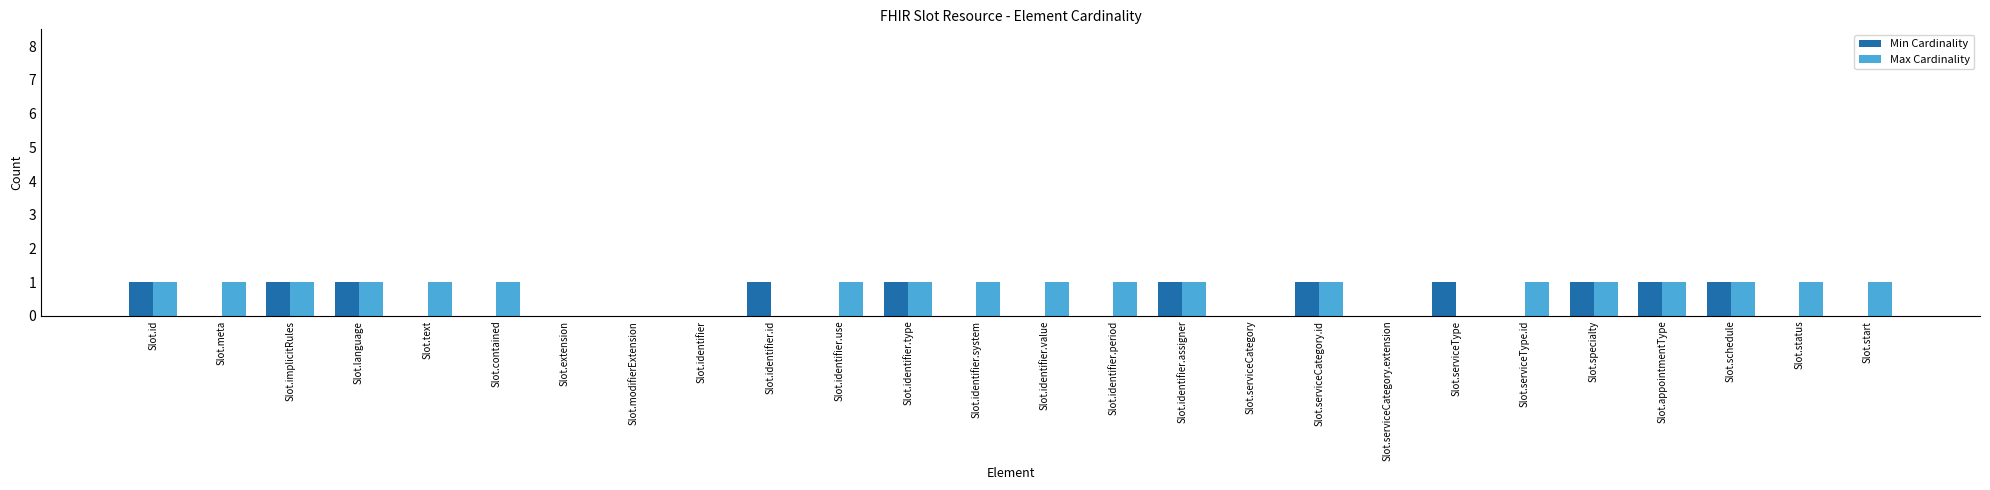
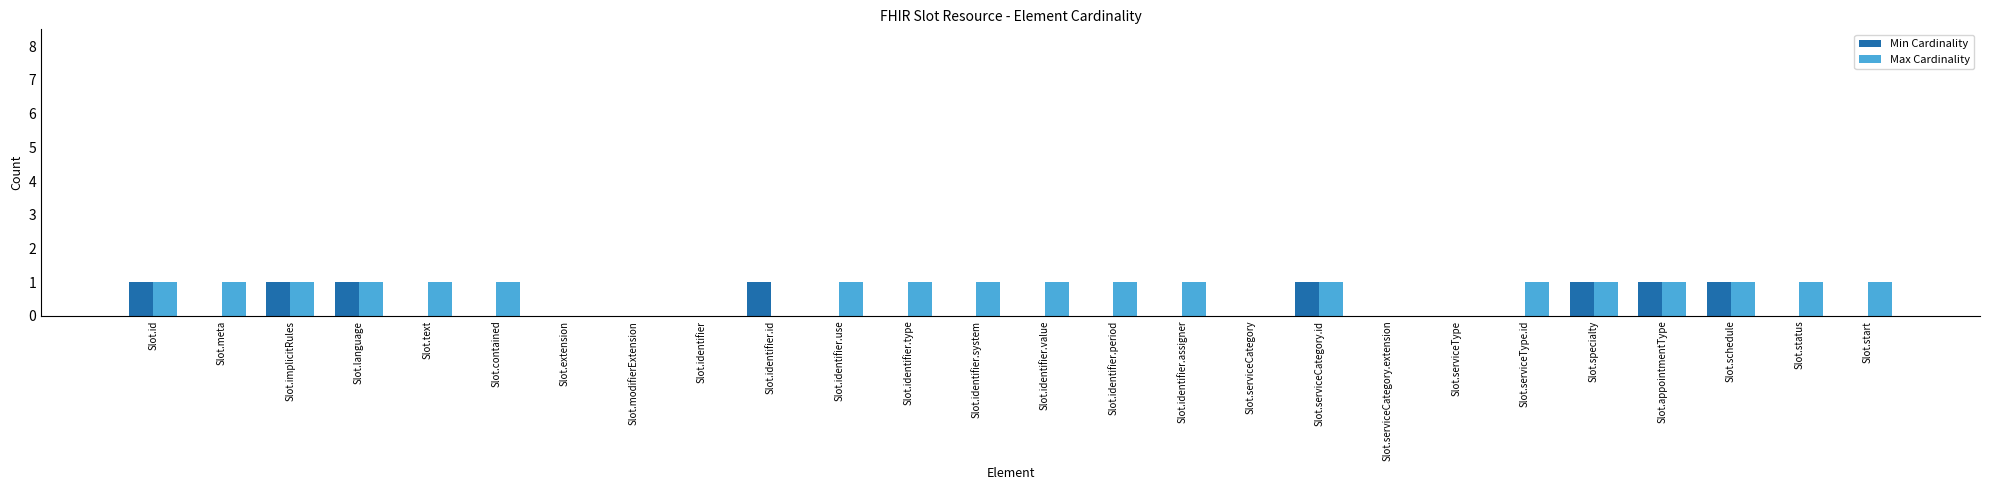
Min Cardinality, Slot.identifier.type: 1 -> 0
Min Cardinality, Slot.identifier.assigner: 1 -> 0
Min Cardinality, Slot.serviceType: 1 -> 0
